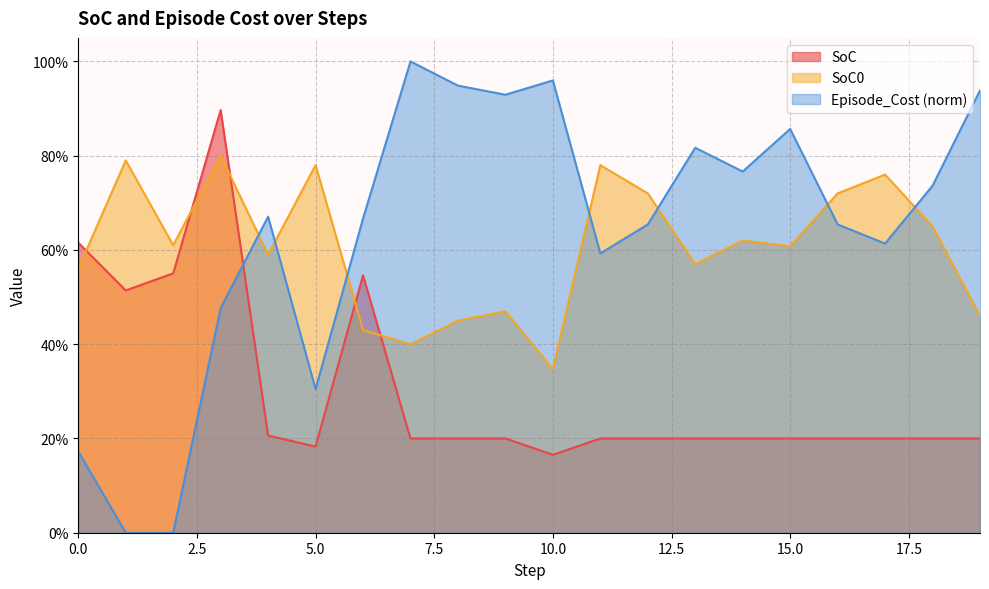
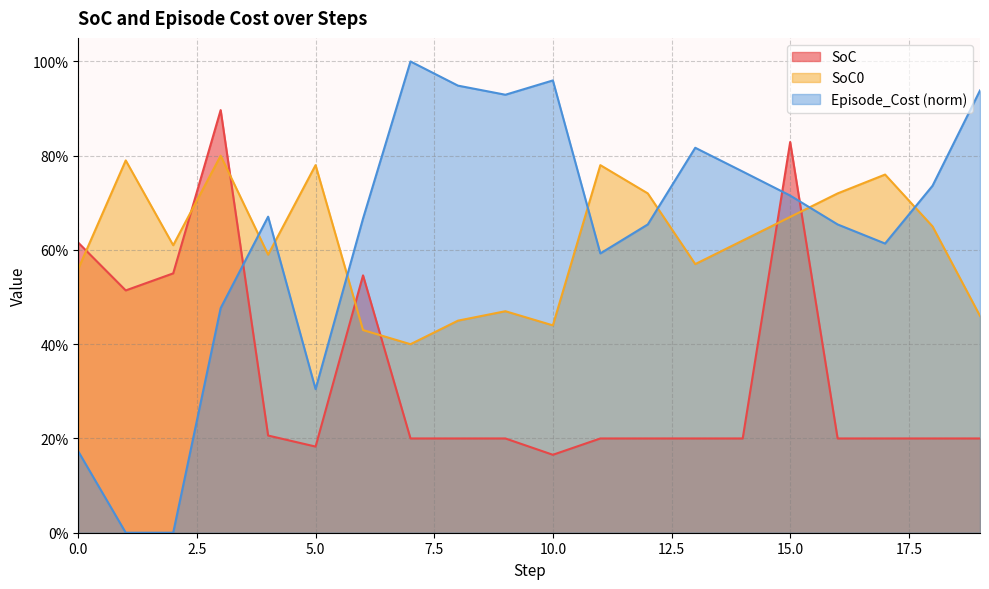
SoC0, 10.0: 35% -> 44%
SoC, 15.0: 20% -> 83%
SoC0, 15.0: 61% -> 67%
Episode_Cost (norm), 15.0: 86% -> 72%
